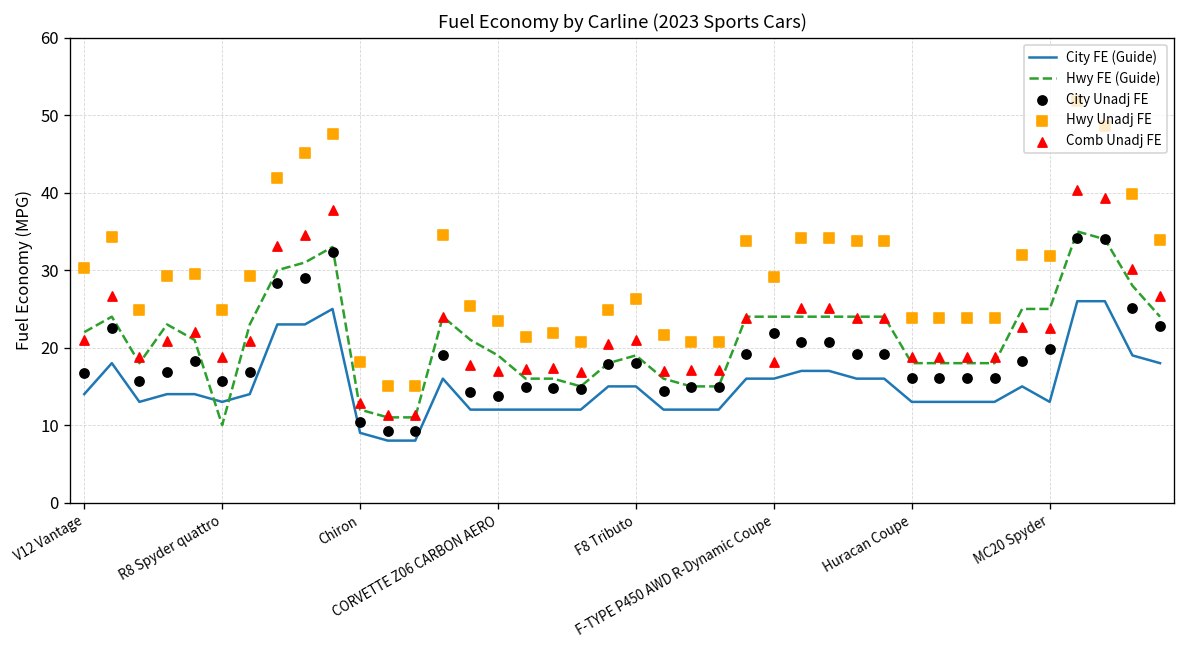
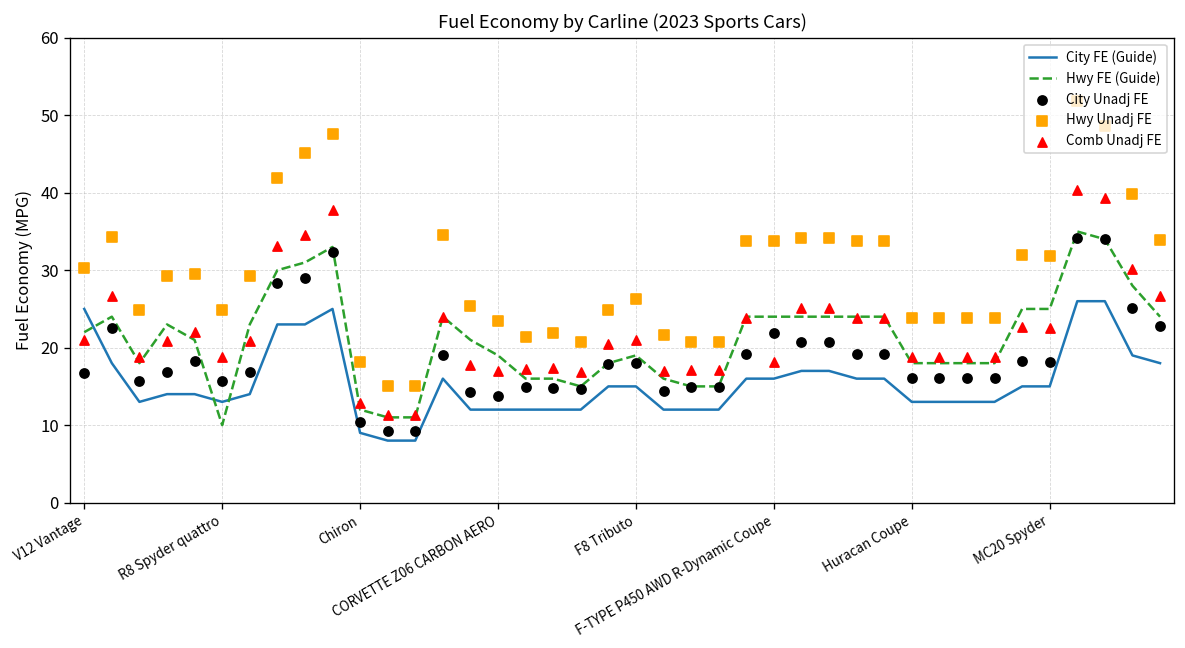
City FE (Guide), V12 Vantage: 14 -> 25
Hwy Unadj FE, F-TYPE P450 AWD R-Dynamic Coupe: 29 -> 34
City FE (Guide), MC20 Spyder: 13 -> 15
City Unadj FE, MC20 Spyder: 20 -> 18
